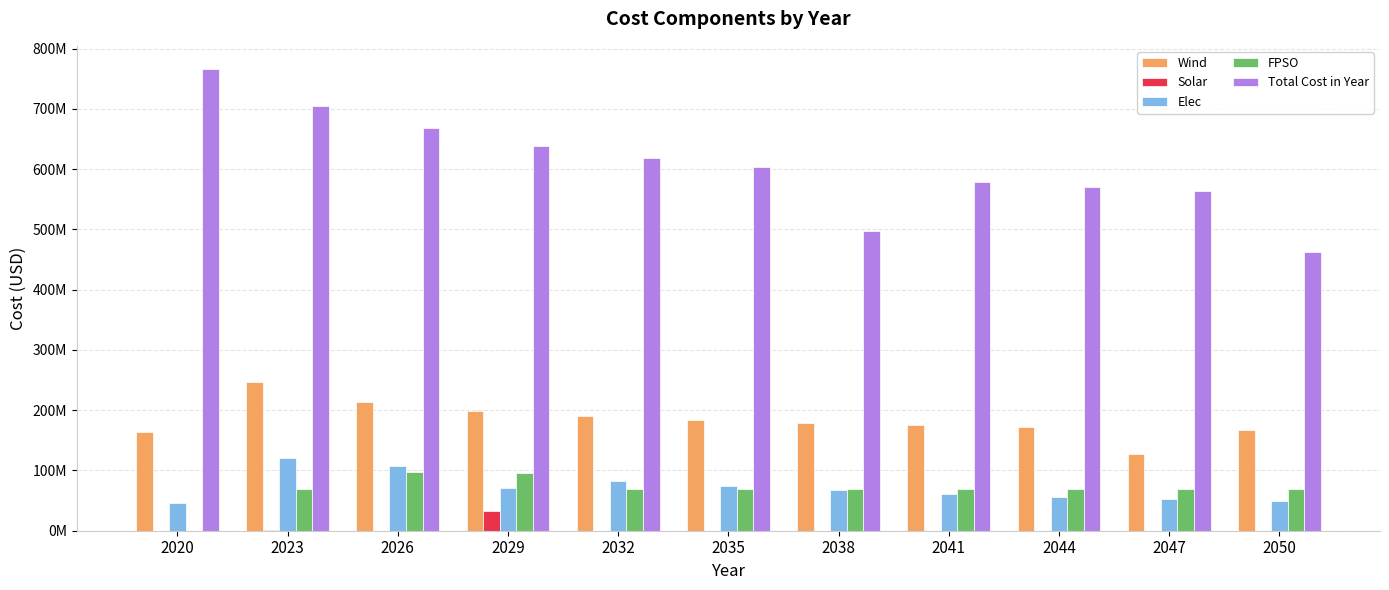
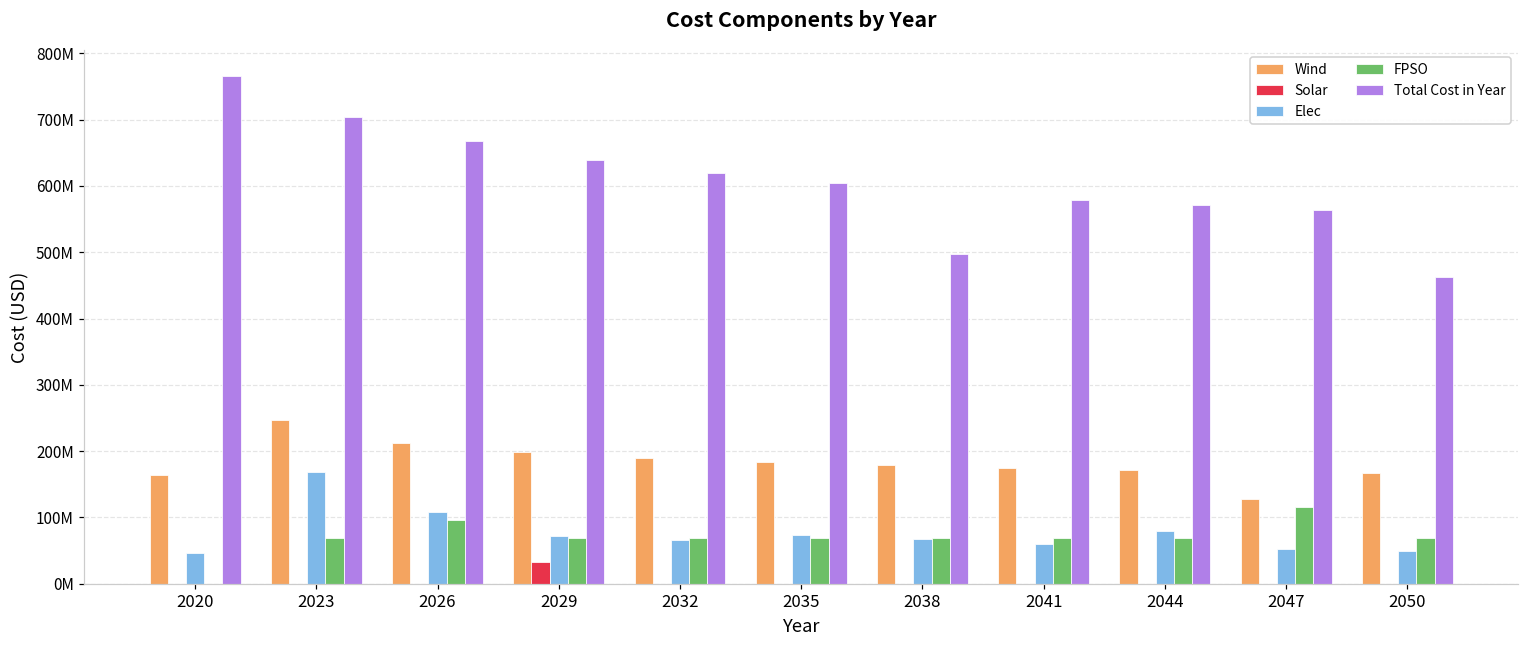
Elec, 2023: 120000000 -> 170000000
FPSO, 2029: 100000000 -> 70000000
Elec, 2032: 80000000 -> 70000000
Elec, 2044: 60000000 -> 80000000
FPSO, 2047: 70000000 -> 120000000
